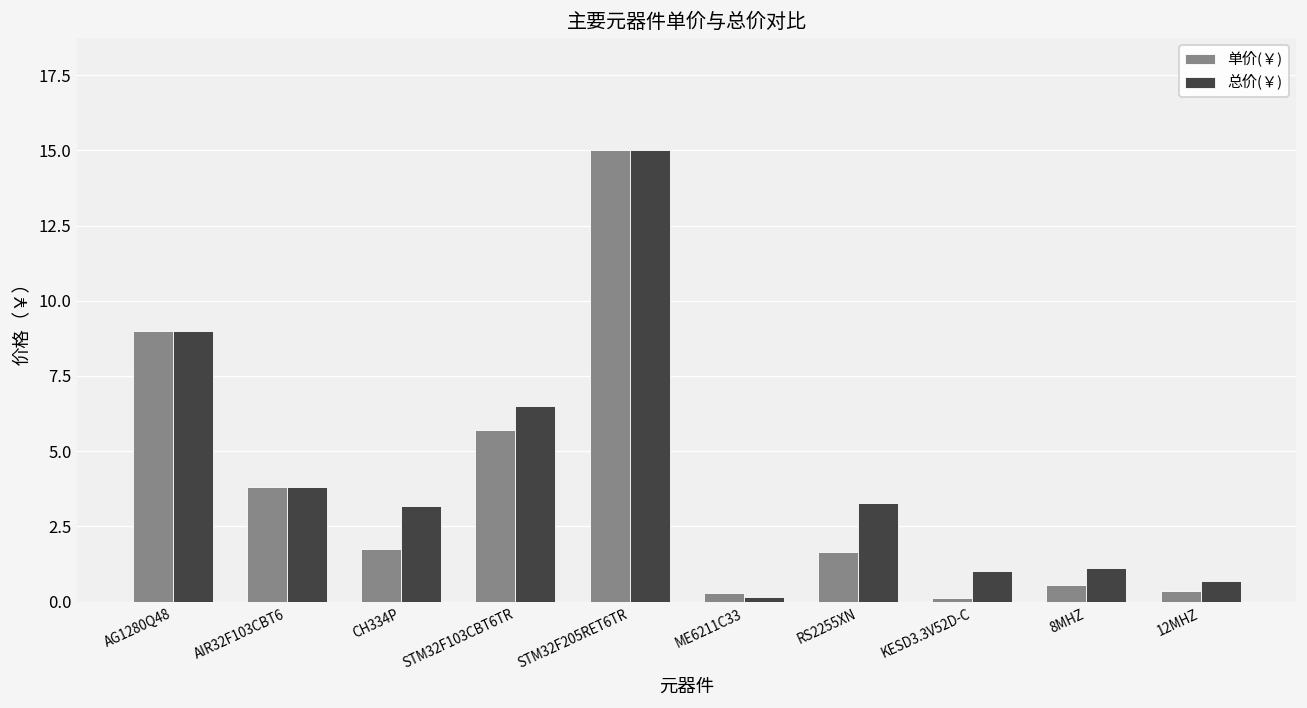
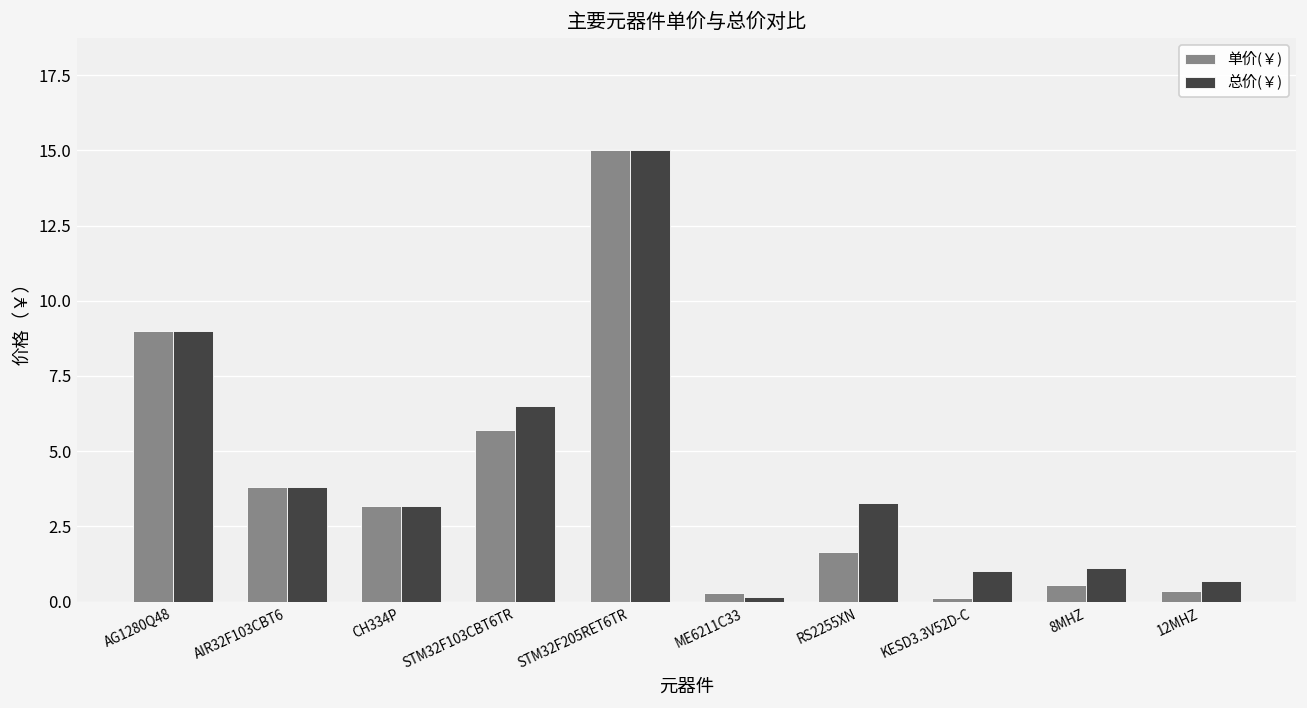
单价(￥), CH334P: 1.7 -> 3.2
